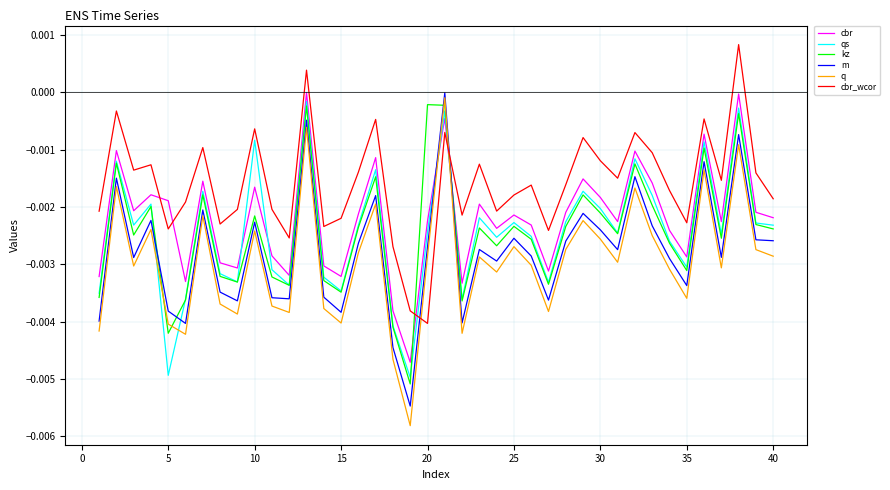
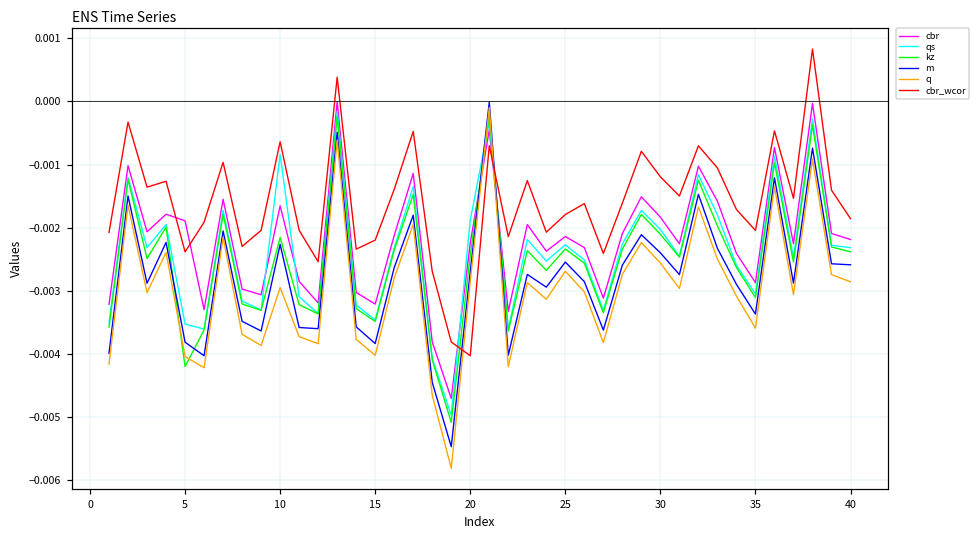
qs, 5: -0.0049 -> -0.0035
q, 10: -0.0024 -> -0.0030
qs, 20: -0.0024 -> -0.0019
kz, 20: -0.0002 -> -0.0024
cbr_wcor, 35: -0.0023 -> -0.0020
